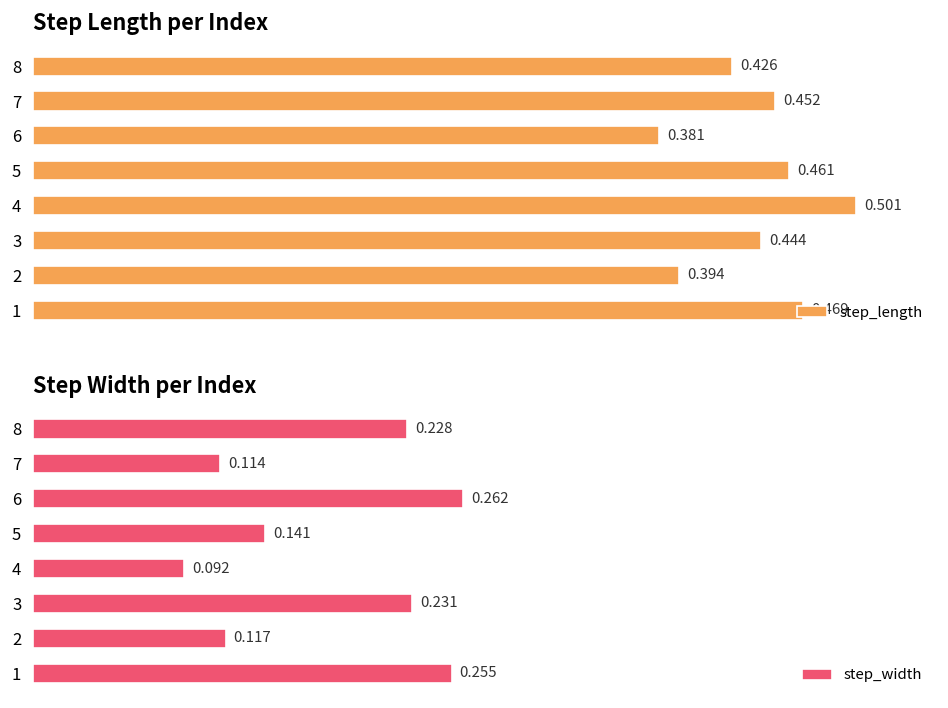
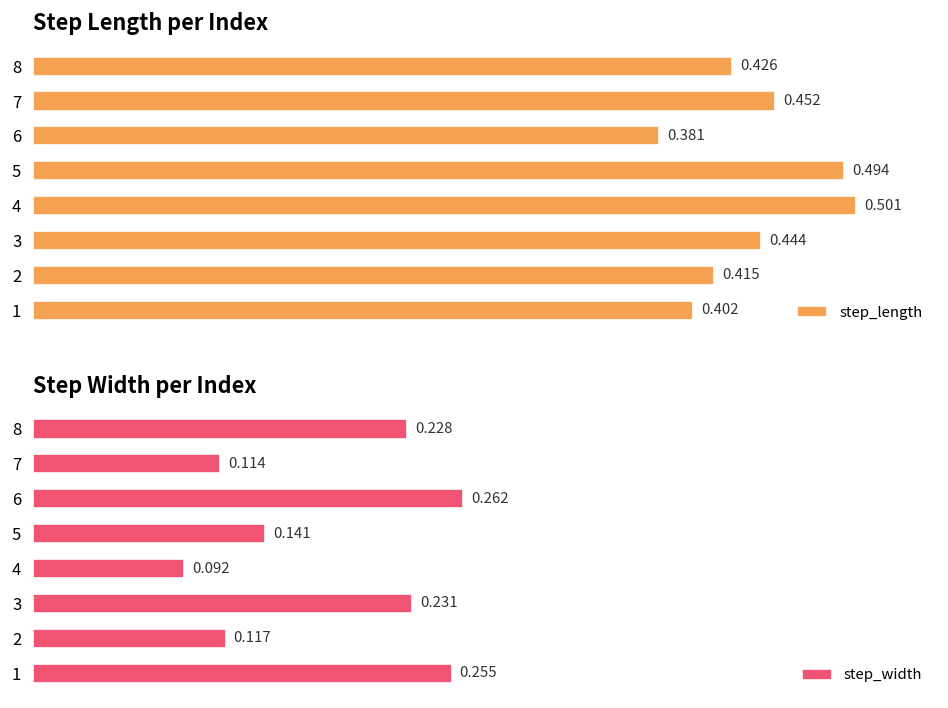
Step Length per Index, 5: 0.461 -> 0.494
Step Length per Index, 2: 0.394 -> 0.415
Step Length per Index, 1: 0.469 -> 0.402
